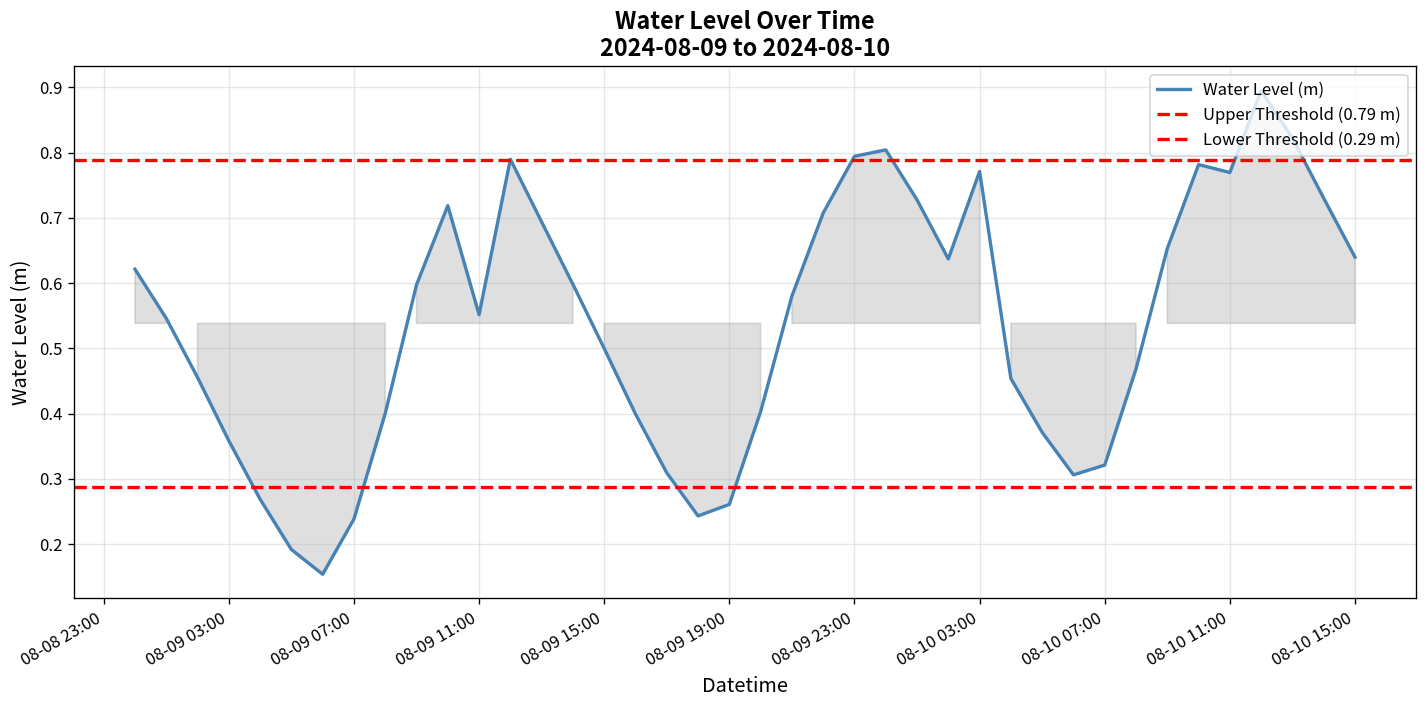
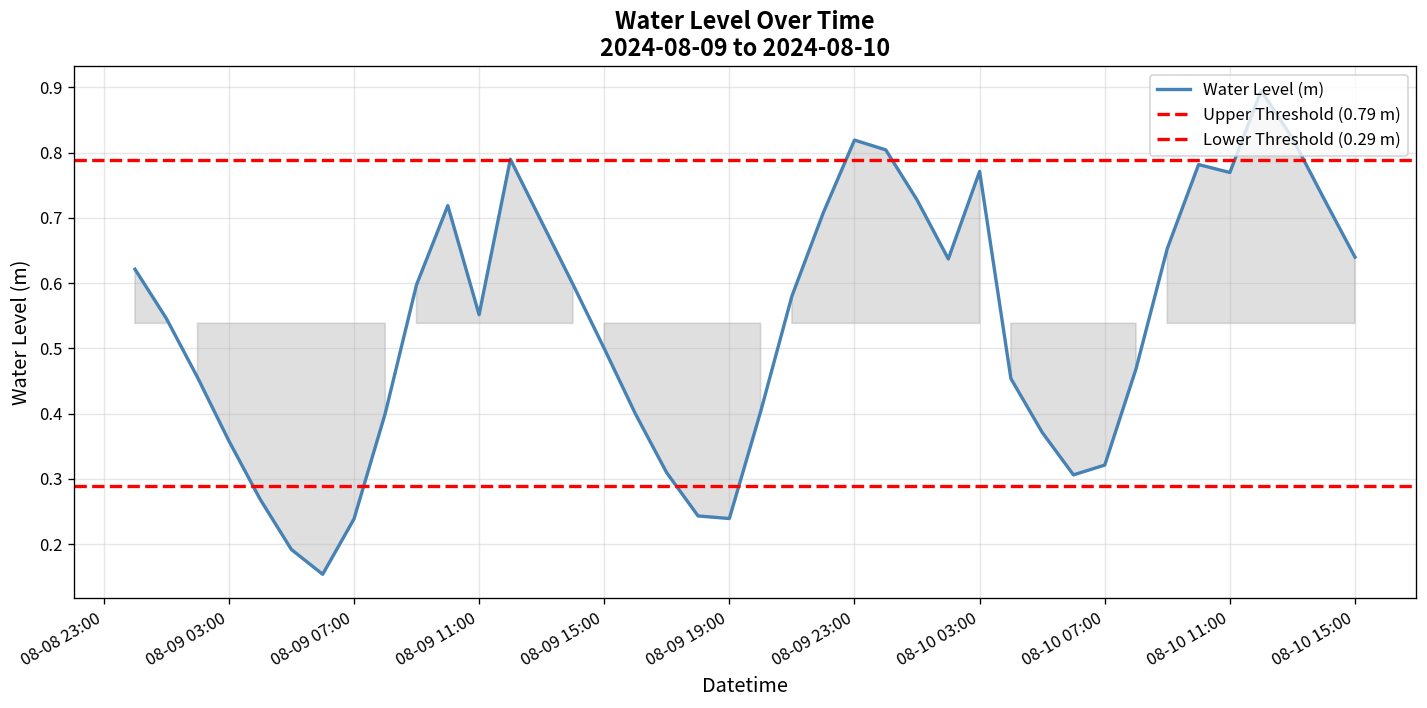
08-09 19:00: 0.26 -> 0.24
08-09 23:00: 0.79 -> 0.82
